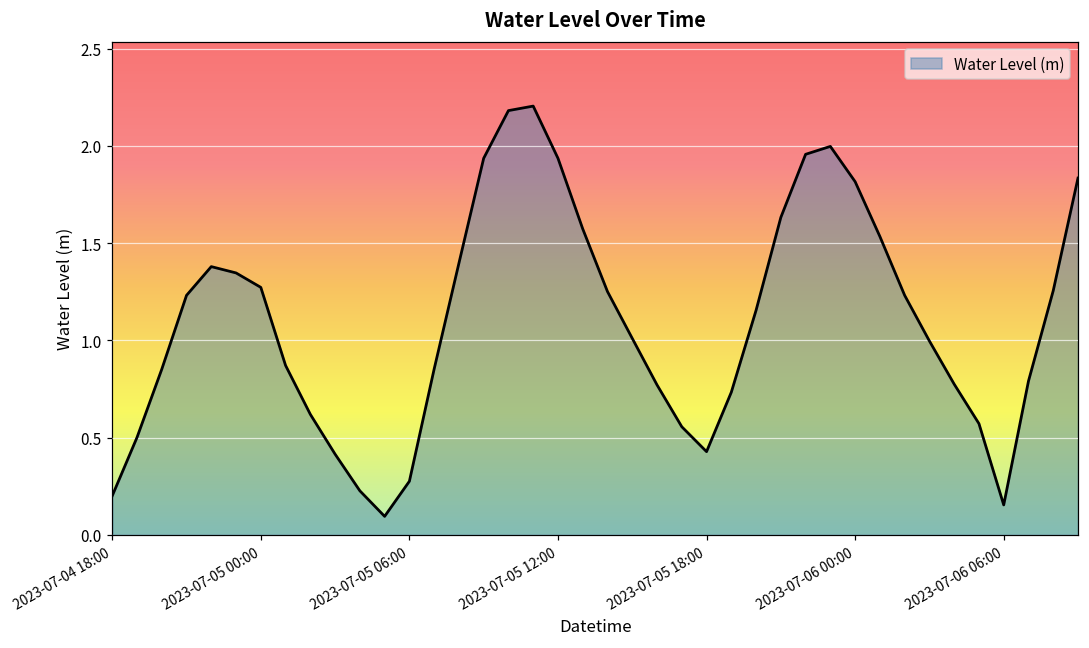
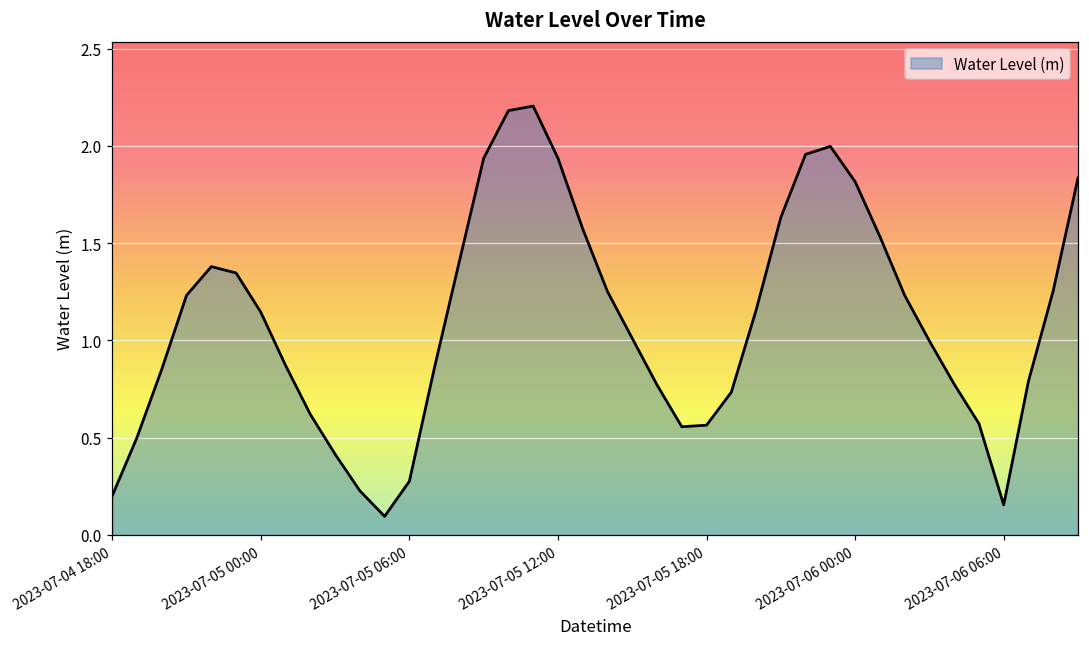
2023-07-05 00:00: 1.27 -> 1.14
2023-07-05 18:00: 0.43 -> 0.56
